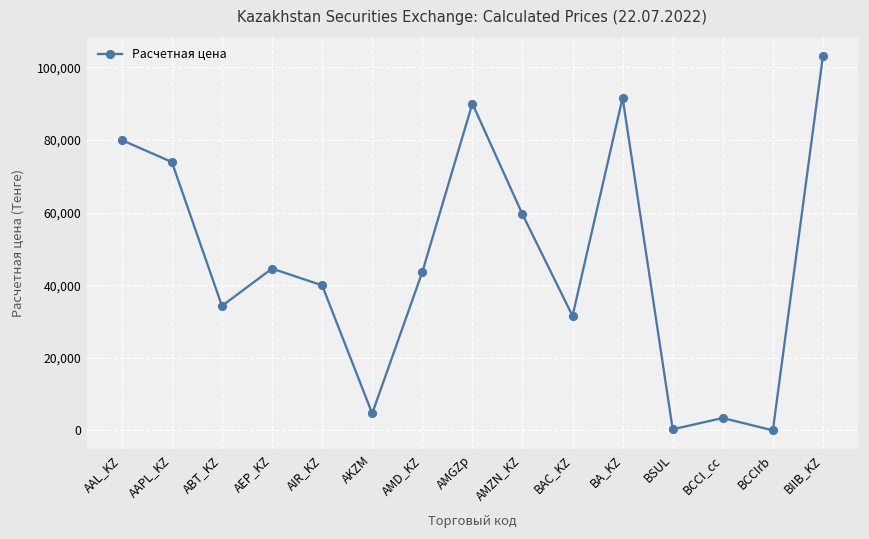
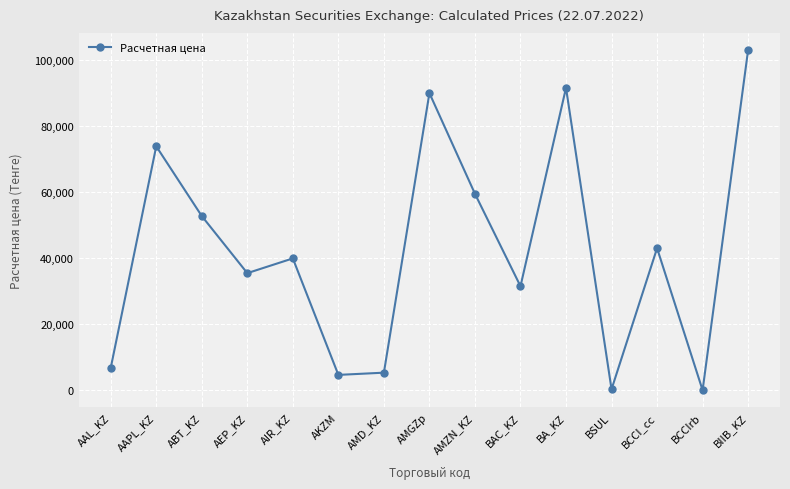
AAL_KZ: 80,000 -> 7,000
ABT_KZ: 34,000 -> 53,000
AEP_KZ: 45,000 -> 35,000
AMD_KZ: 44,000 -> 5,000
BCCI_cc: 3,000 -> 43,000
